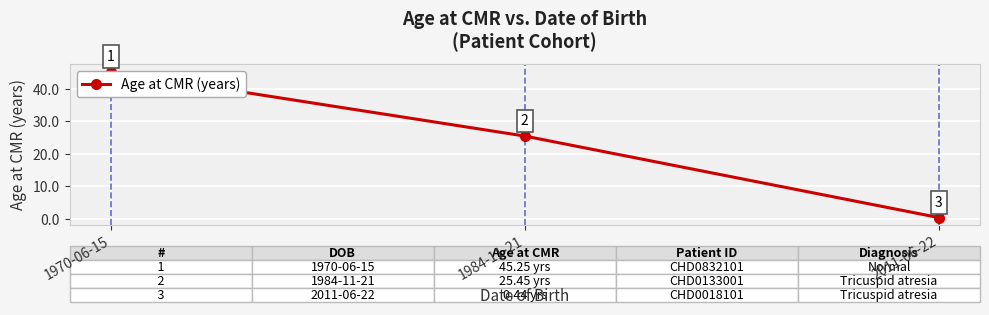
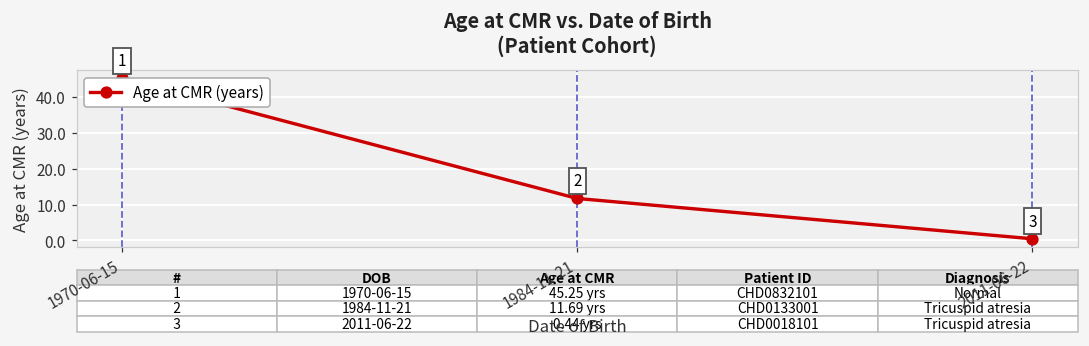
1984-11-21: 25.45 -> 11.69
